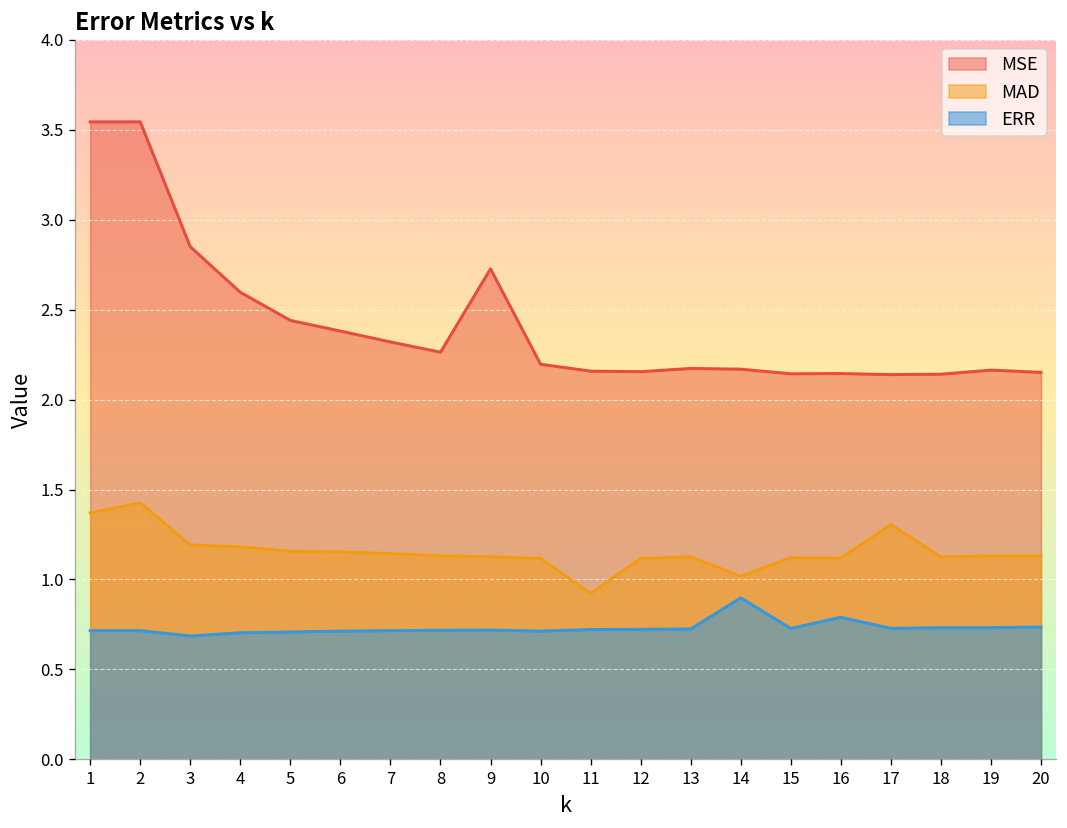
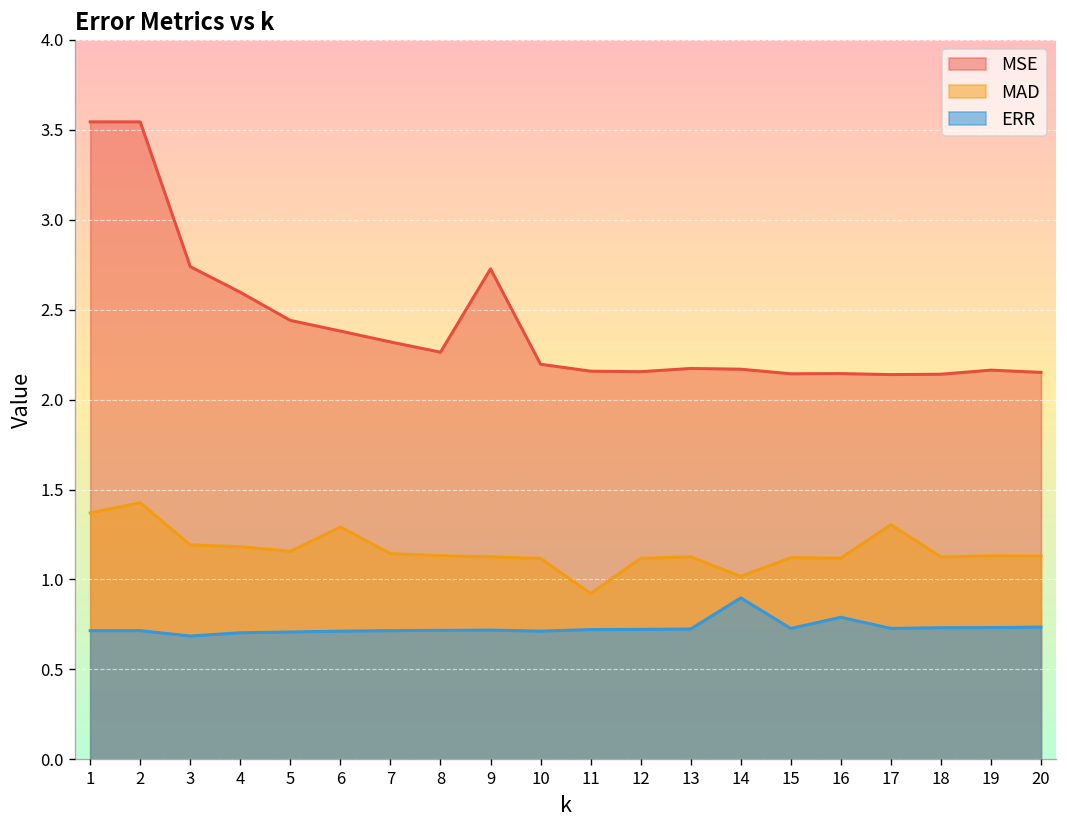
MSE, 3: 2.85 -> 2.74
MAD, 6: 1.15 -> 1.29
